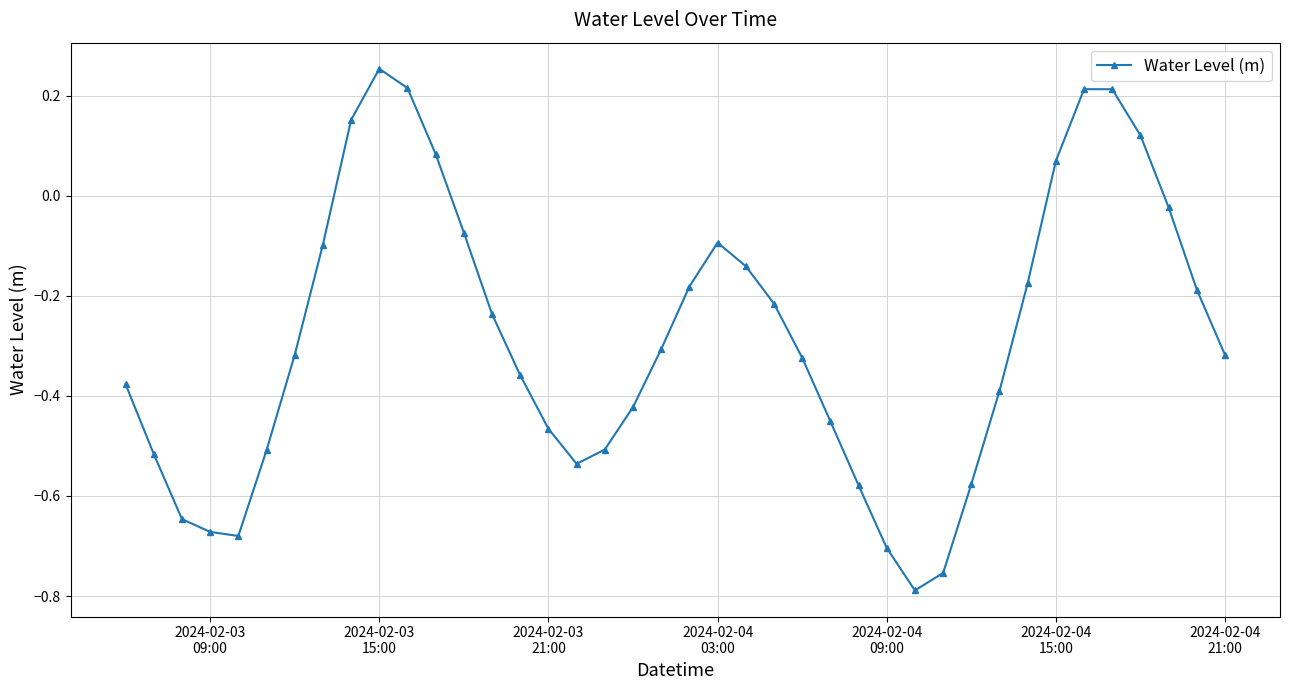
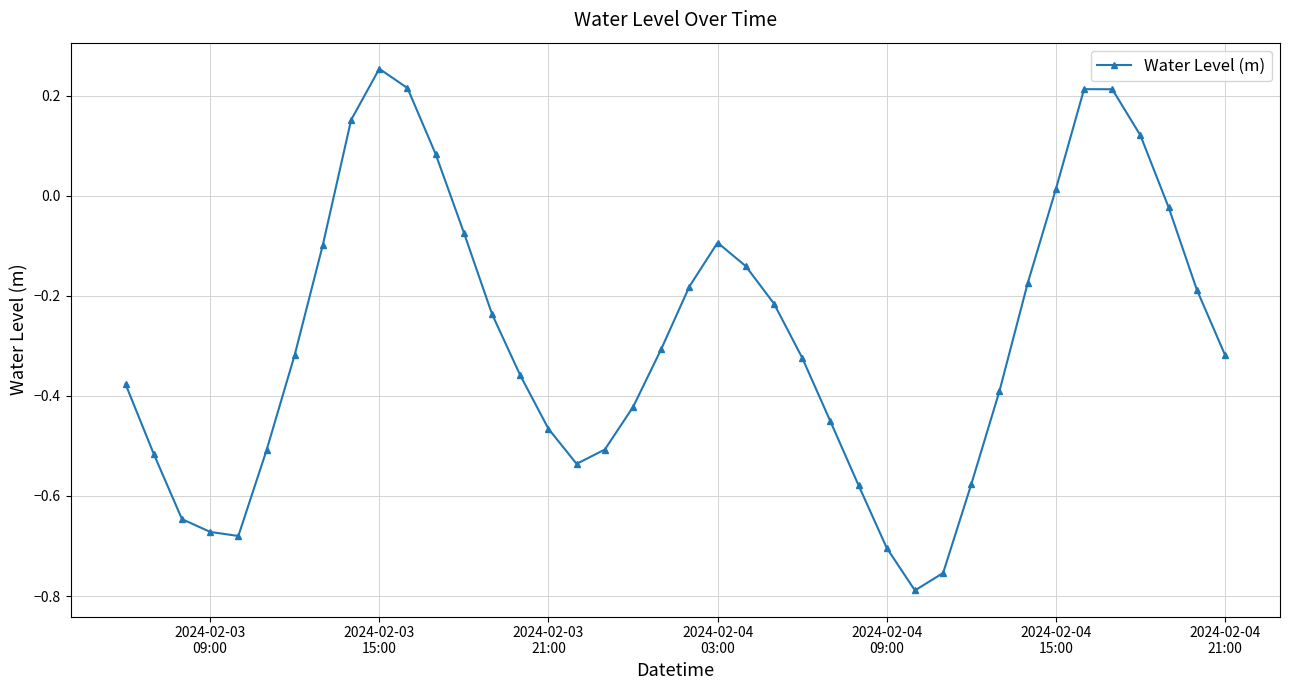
2024-02-04 15:00: 0.07 -> 0.01
